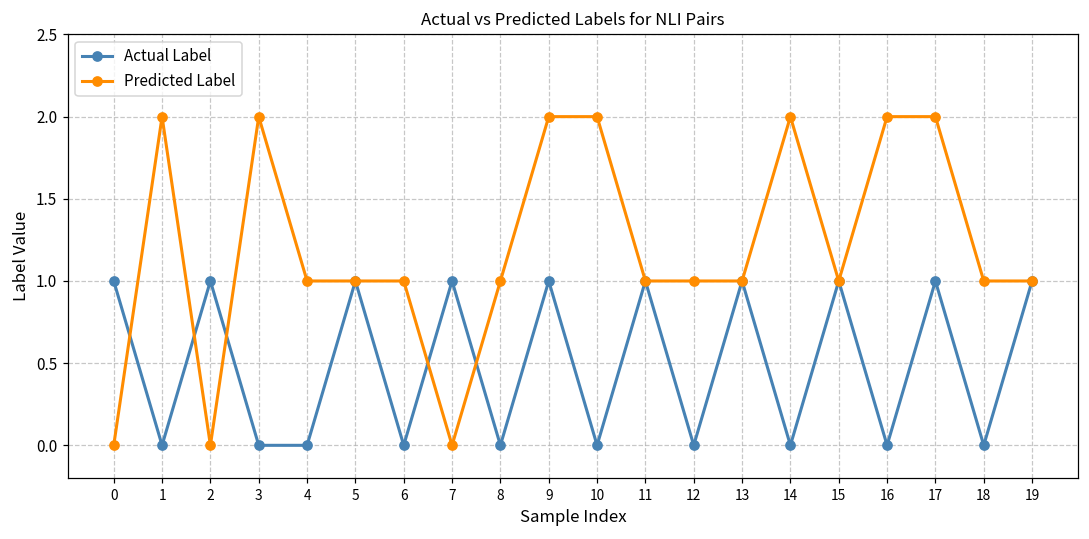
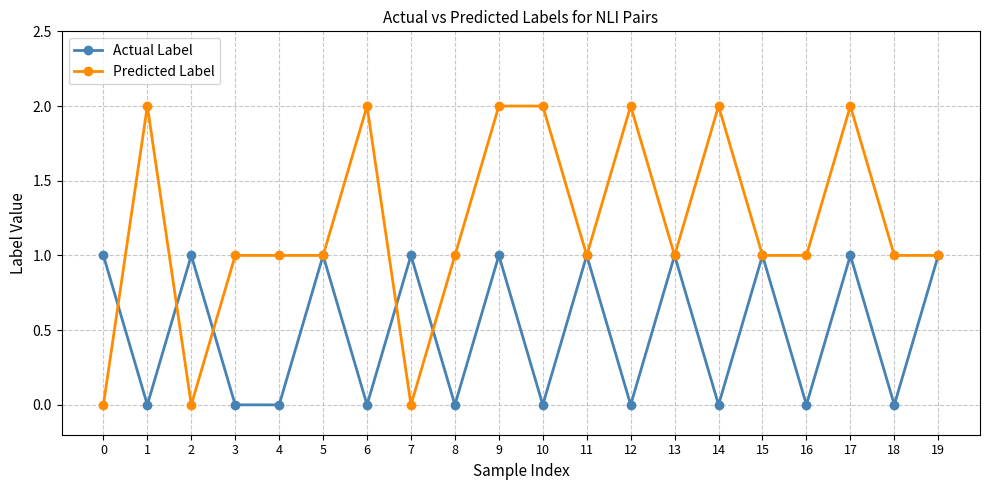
Predicted Label, 3: 2 -> 1
Predicted Label, 6: 1 -> 2
Predicted Label, 12: 1 -> 2
Predicted Label, 16: 2 -> 1
